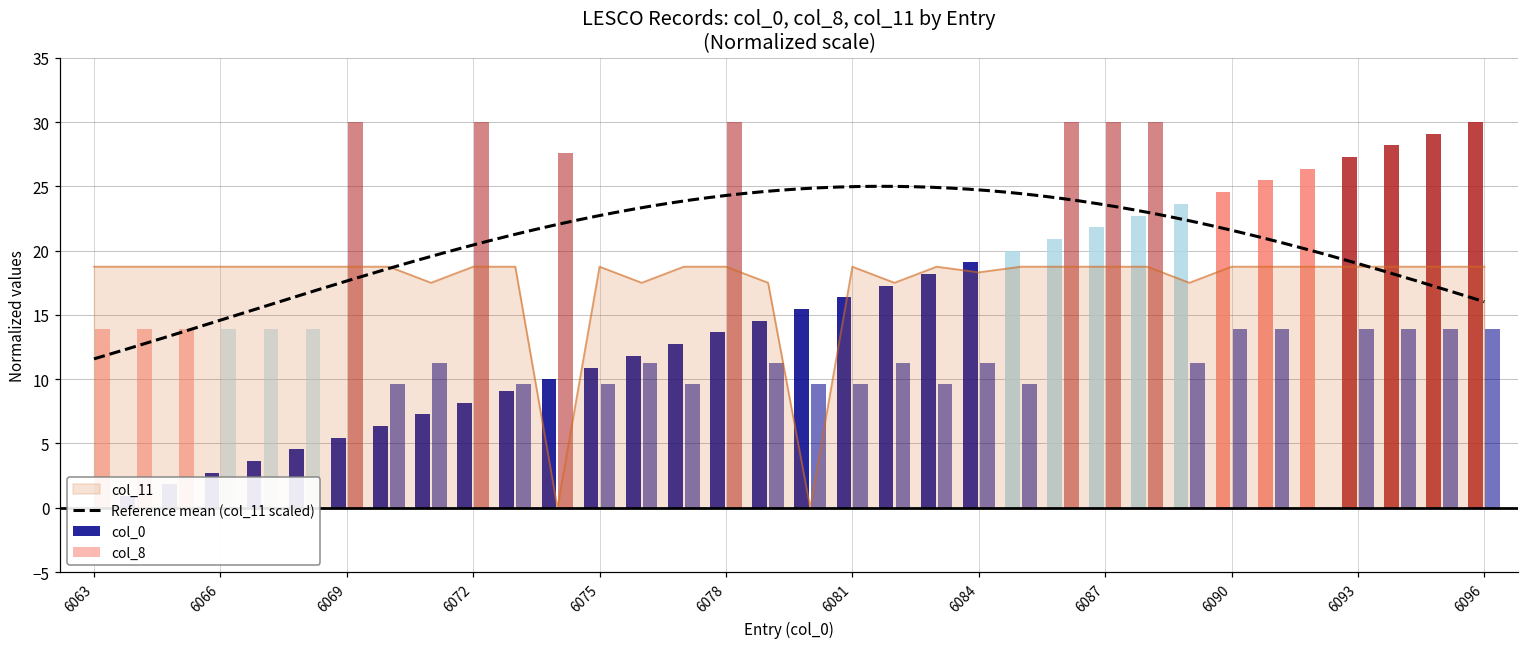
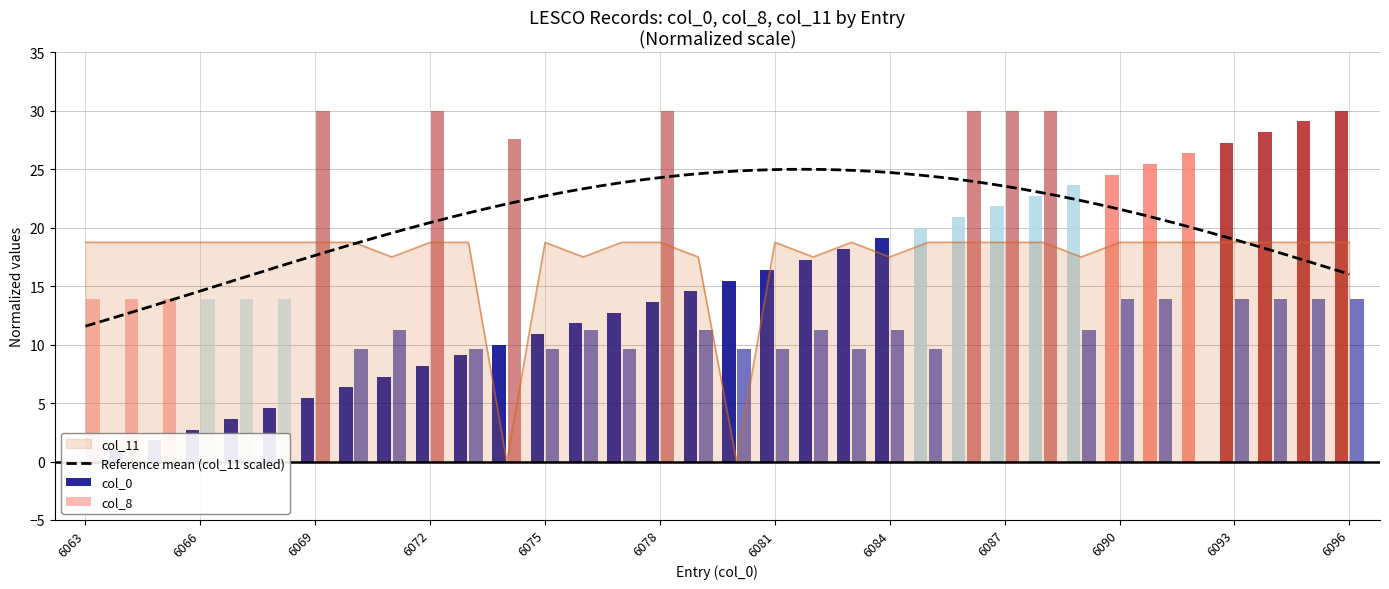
col_11, 6084: 18.3 -> 17.5
